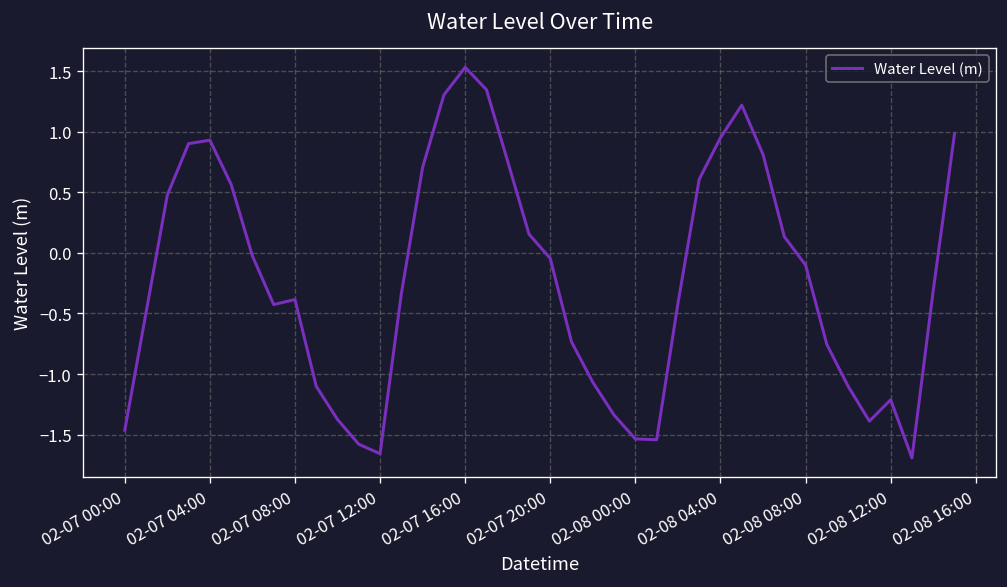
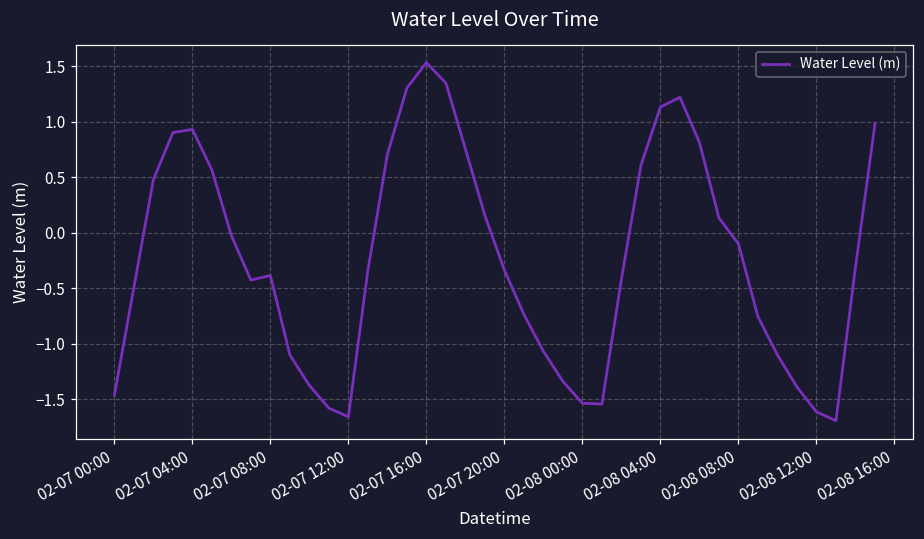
02-07 20:00: -0.05 -> -0.34
02-08 04:00: 0.95 -> 1.13
02-08 12:00: -1.21 -> -1.61
